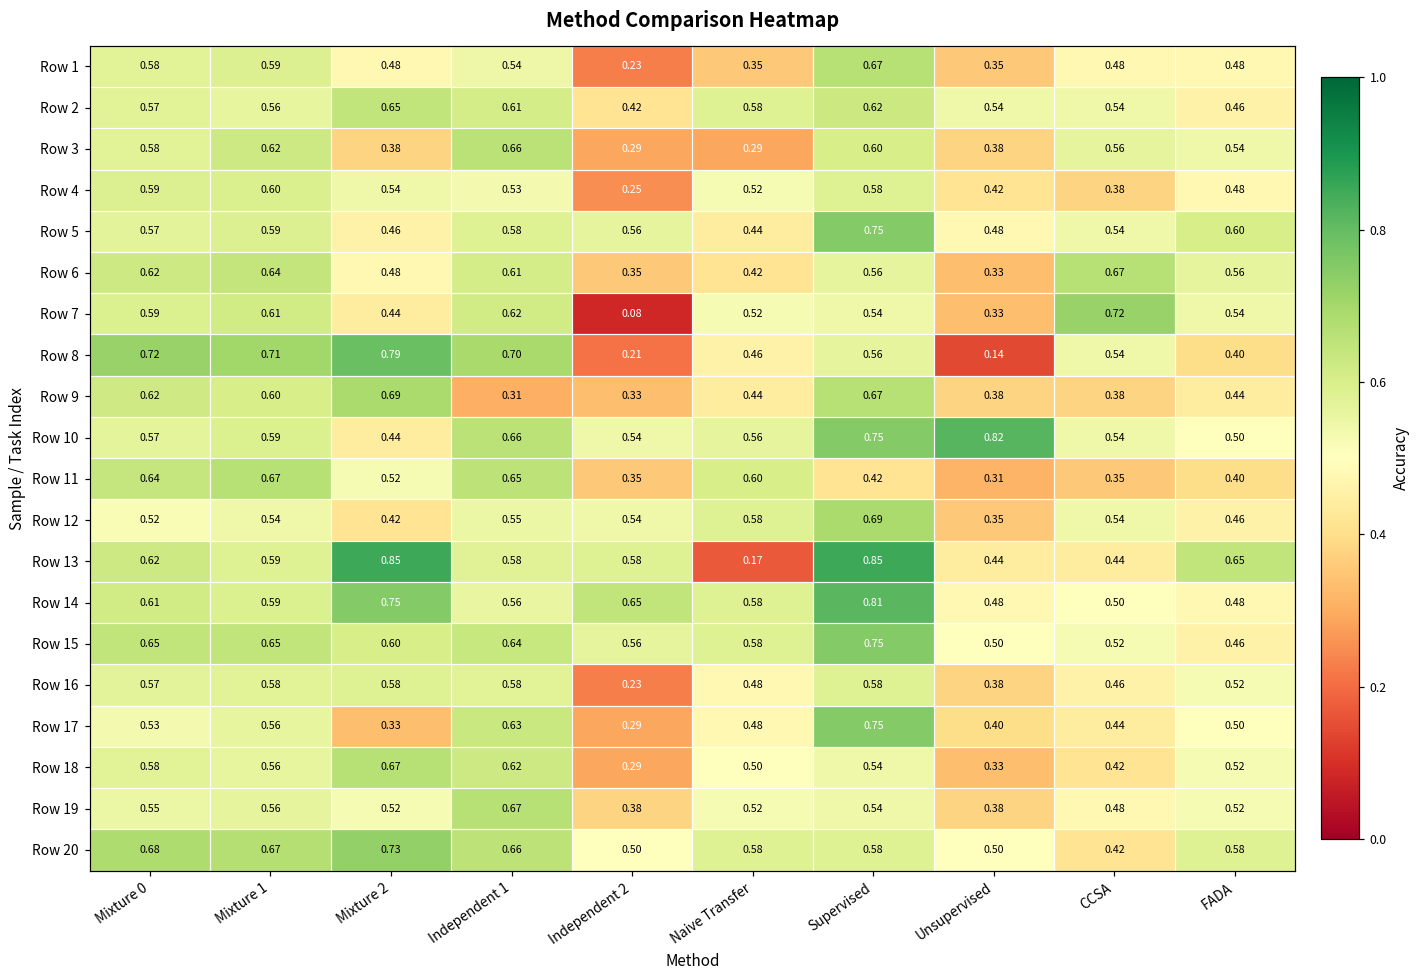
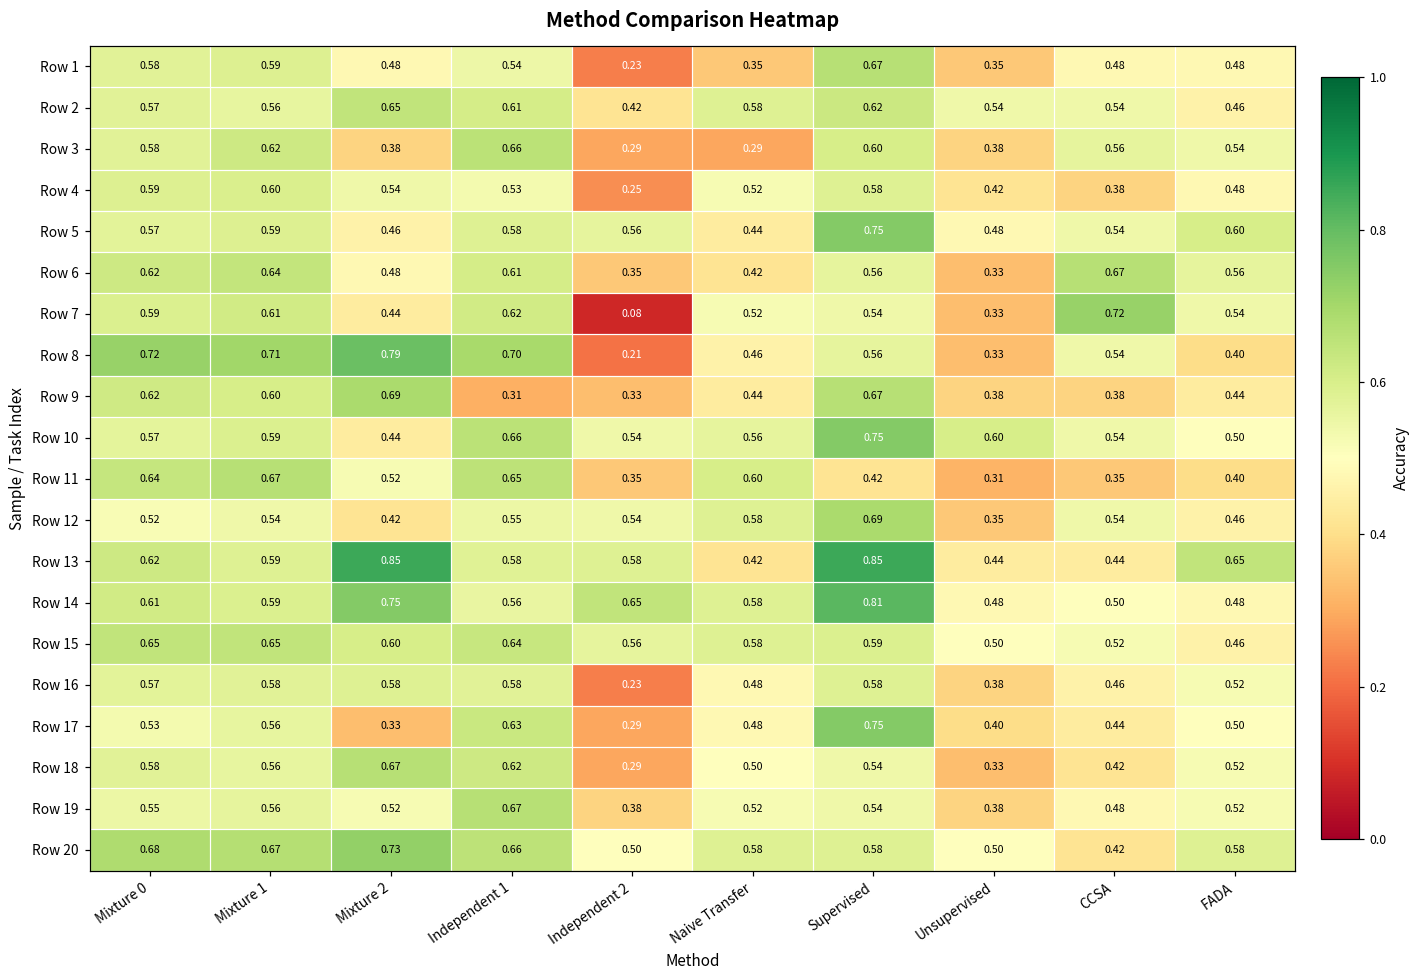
Row 8, Unsupervised: 0.14 -> 0.33
Row 10, Unsupervised: 0.82 -> 0.60
Row 13, Naive Transfer: 0.17 -> 0.42
Row 15, Supervised: 0.75 -> 0.59
